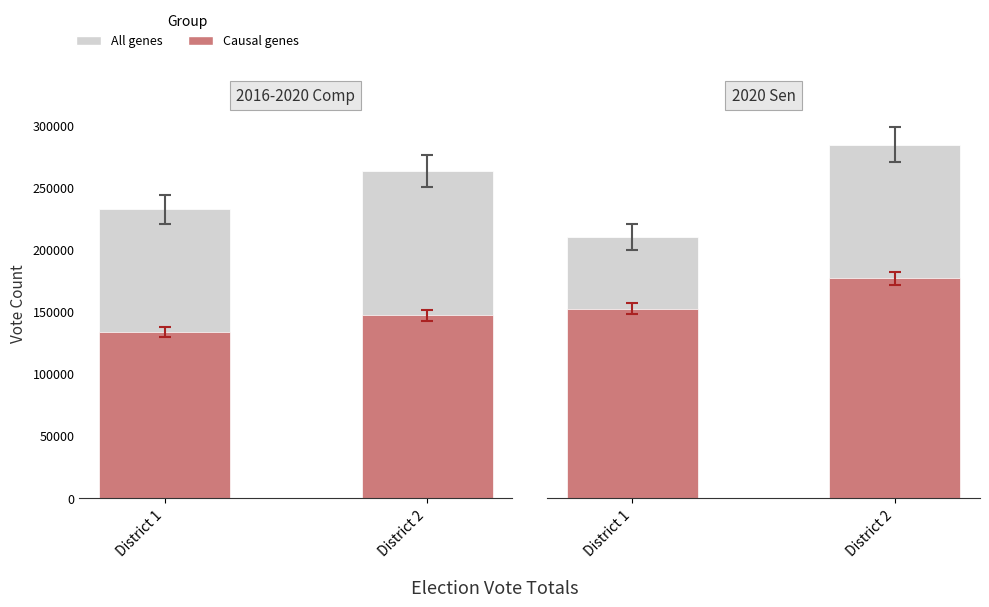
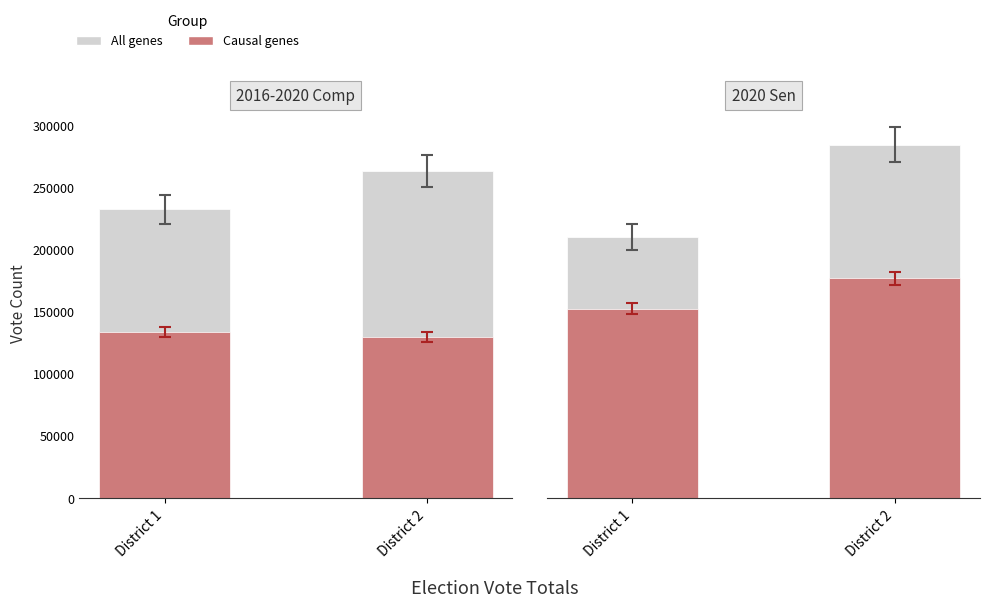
2016-2020 Comp, Causal genes, District 2: 147000 -> 129000
